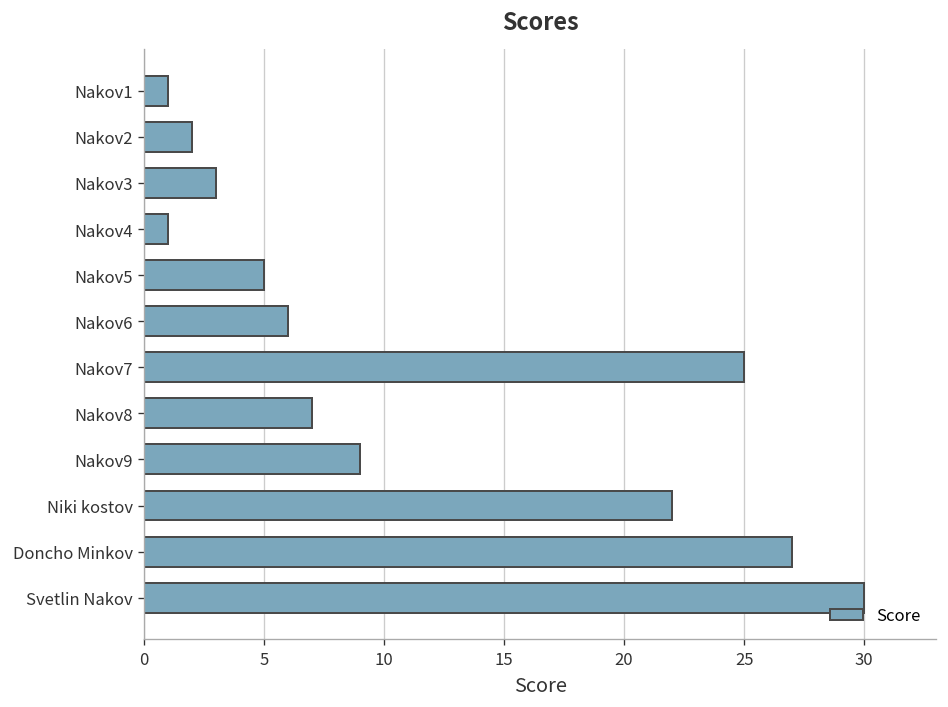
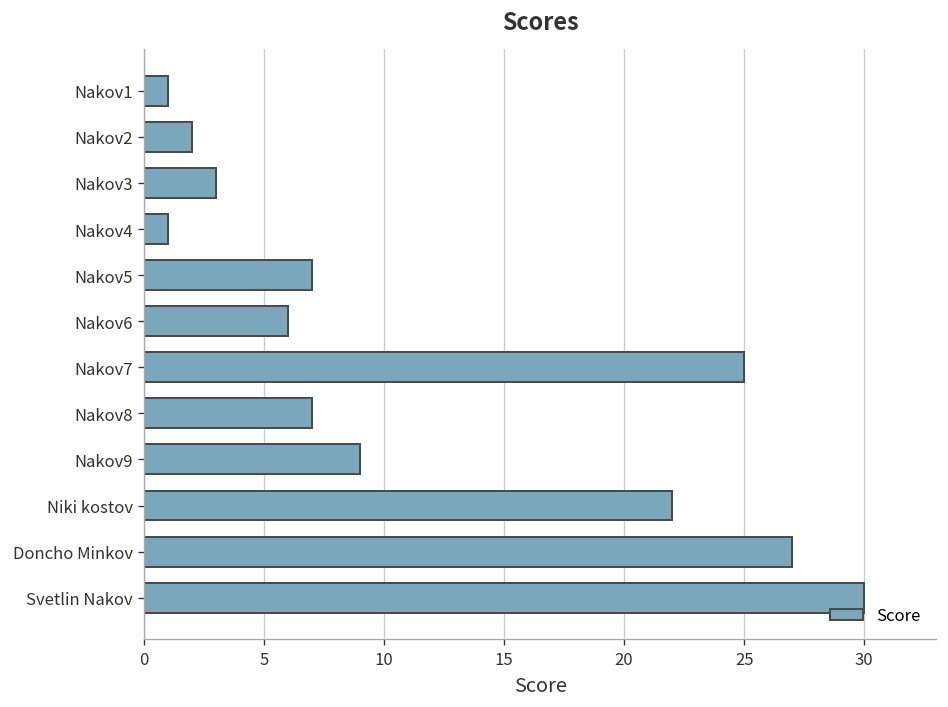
Nakov5: 5 -> 7
